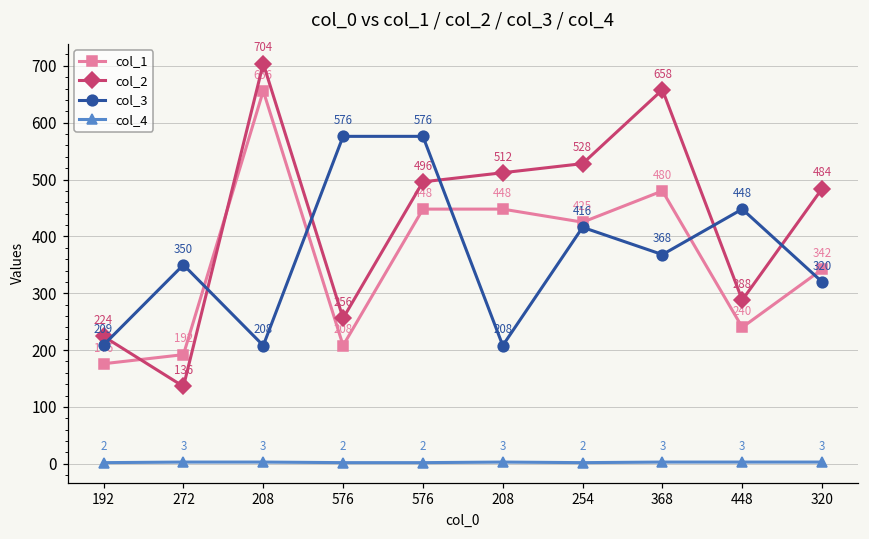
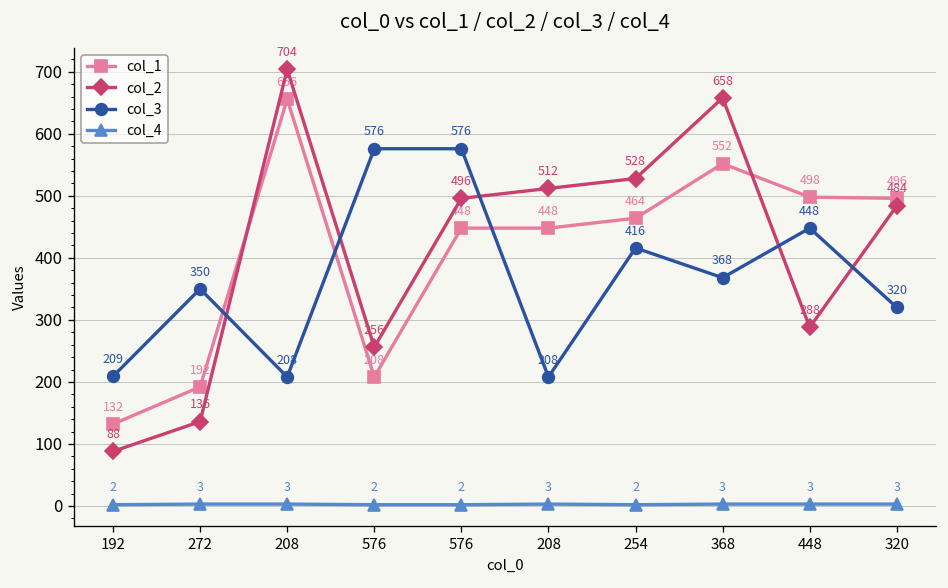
col_1, 192: 176 -> 132
col_2, 192: 224 -> 88
col_1, 254: 425 -> 464
col_1, 368: 480 -> 552
col_1, 448: 240 -> 498
col_1, 320: 342 -> 496
